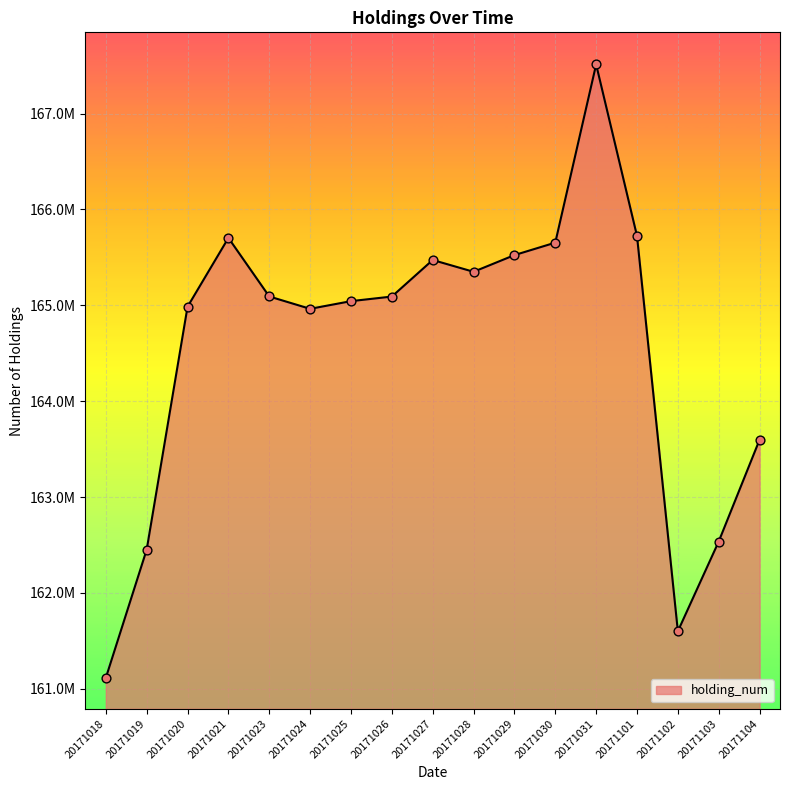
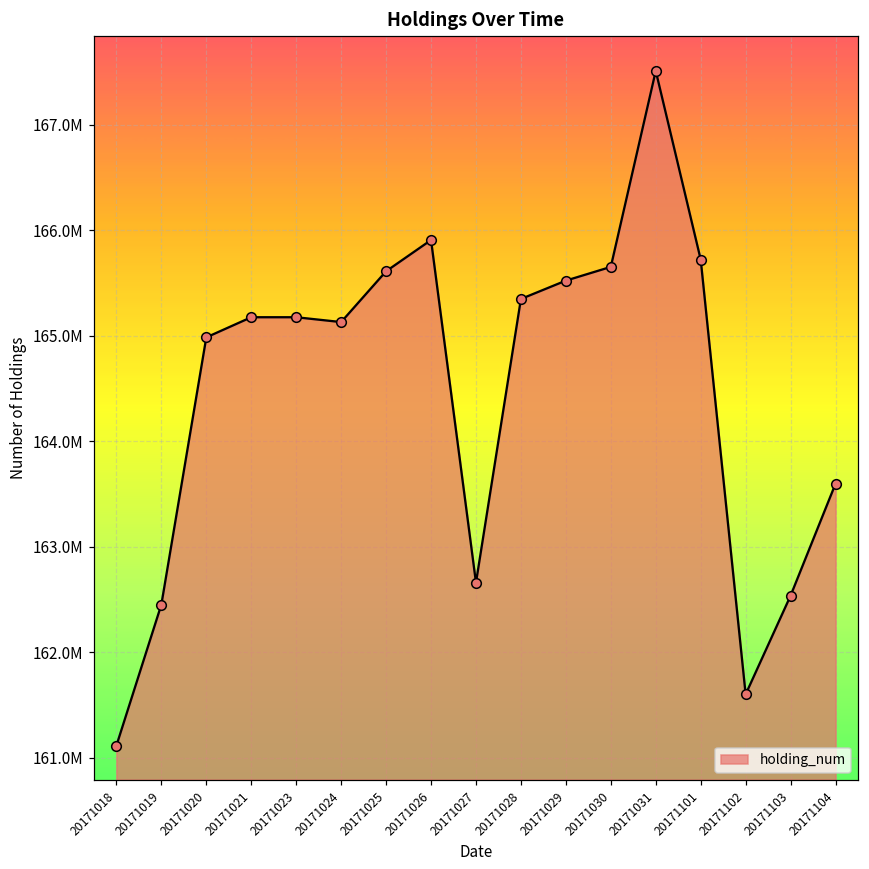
20171021: 165700000 -> 165200000
20171023: 165100000 -> 165200000
20171024: 165000000 -> 165100000
20171025: 165000000 -> 165600000
20171026: 165100000 -> 165900000
20171027: 165500000 -> 162700000
